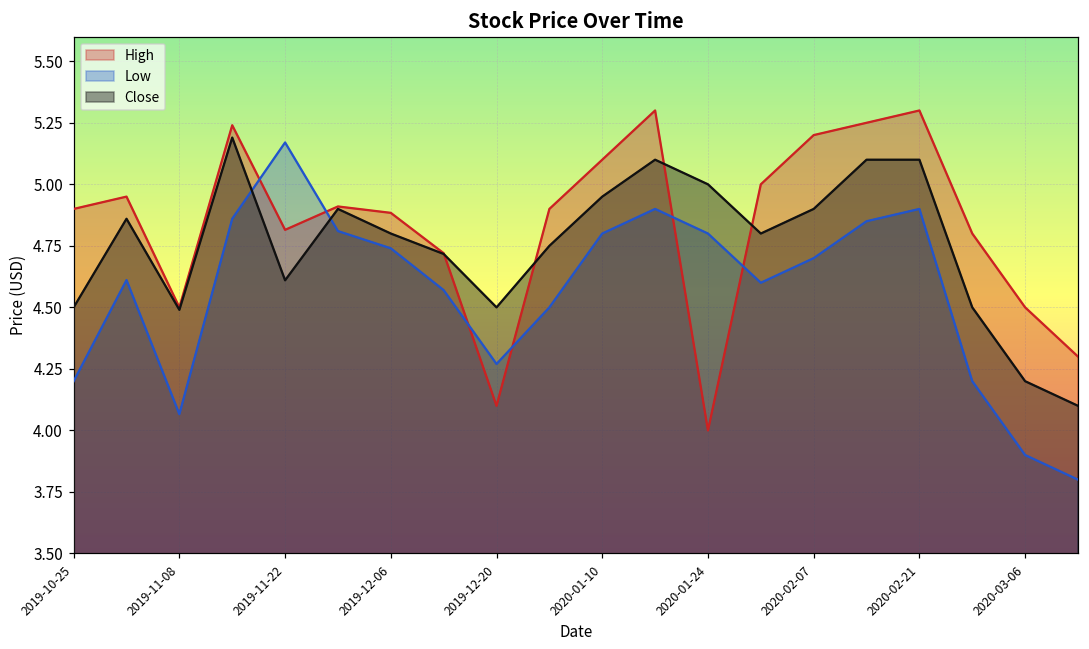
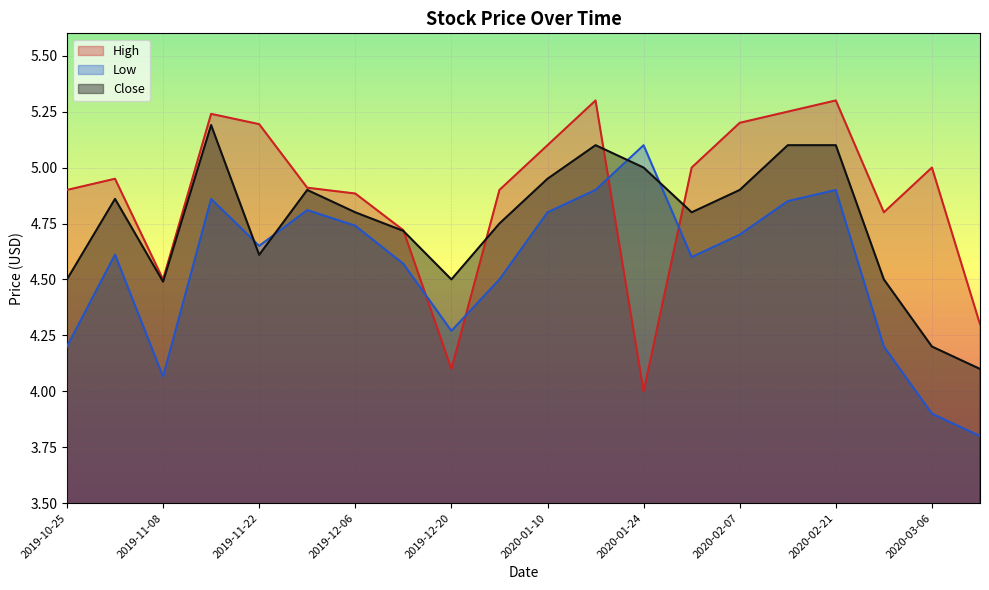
High, 2019-11-22: 4.82 -> 5.19
Low, 2019-11-22: 5.17 -> 4.65
Low, 2020-01-24: 4.8 -> 5.1
High, 2020-03-06: 4.5 -> 5.0
